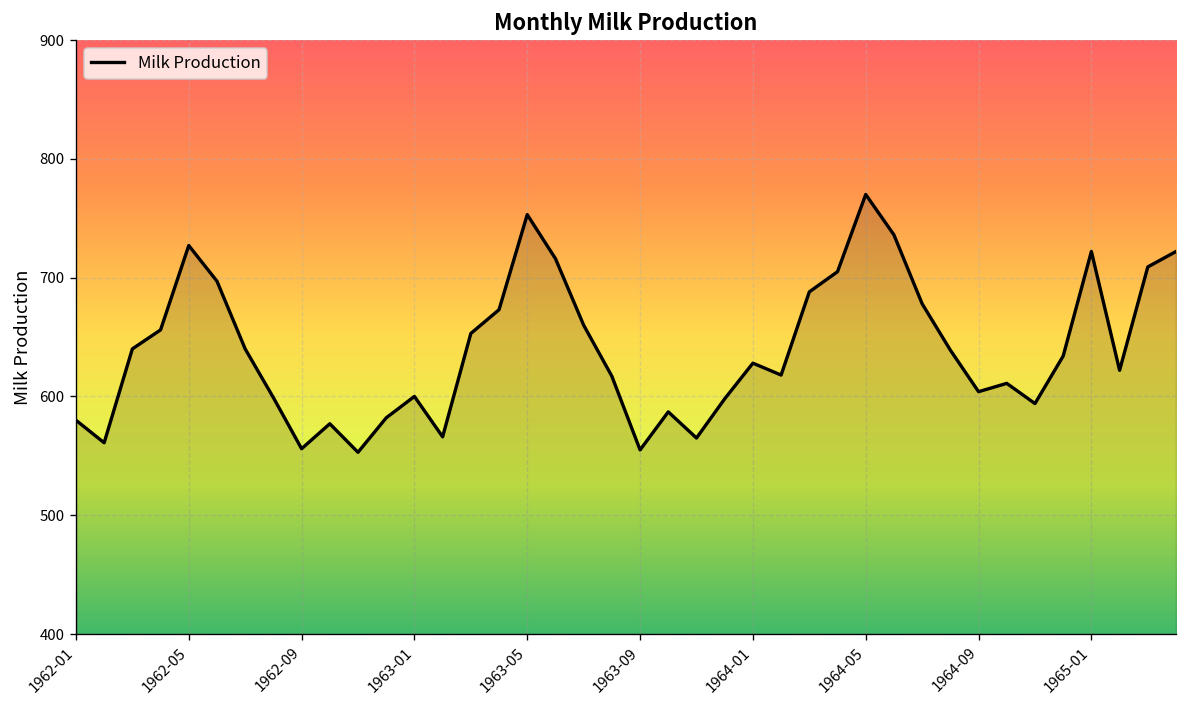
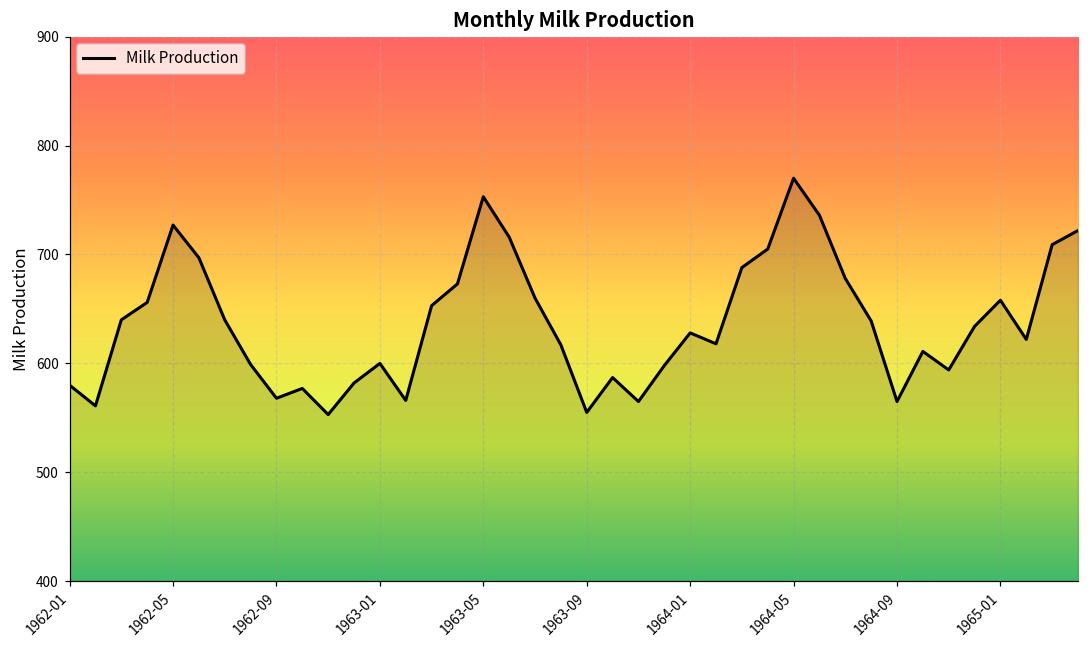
1962-09: 560 -> 570
1964-09: 600 -> 570
1965-01: 720 -> 660
